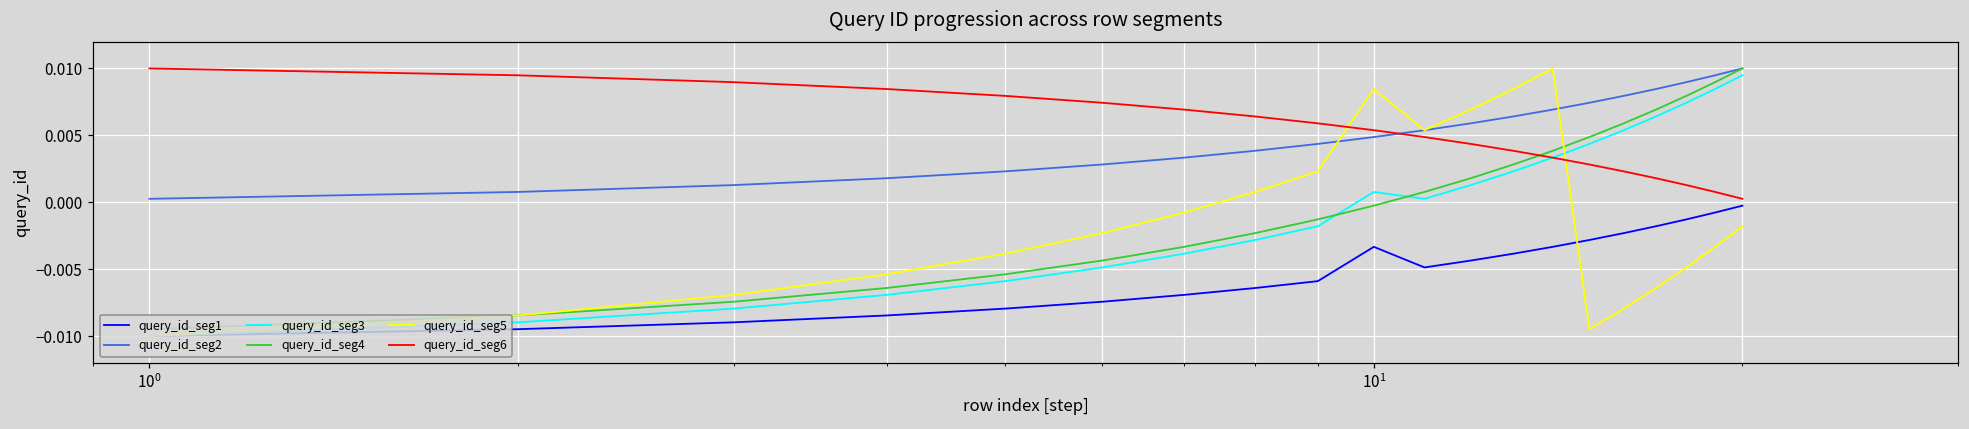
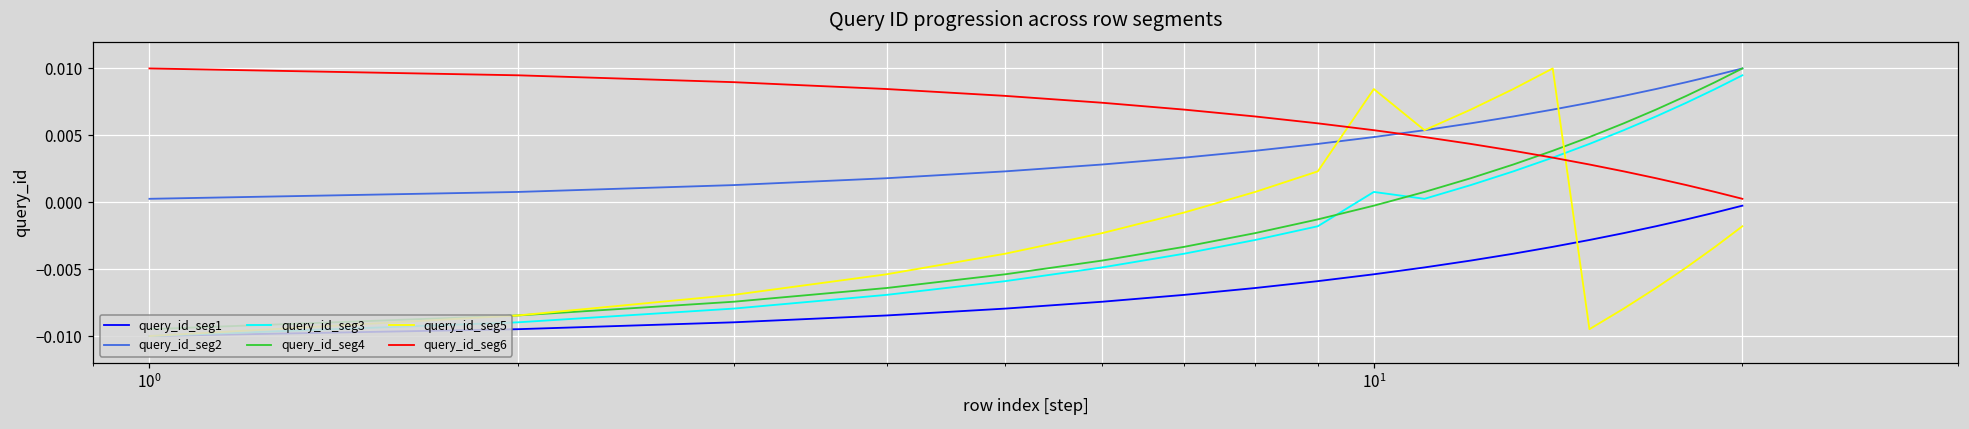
query_id_seg1, 10^1: -0.0033 -> -0.0054
